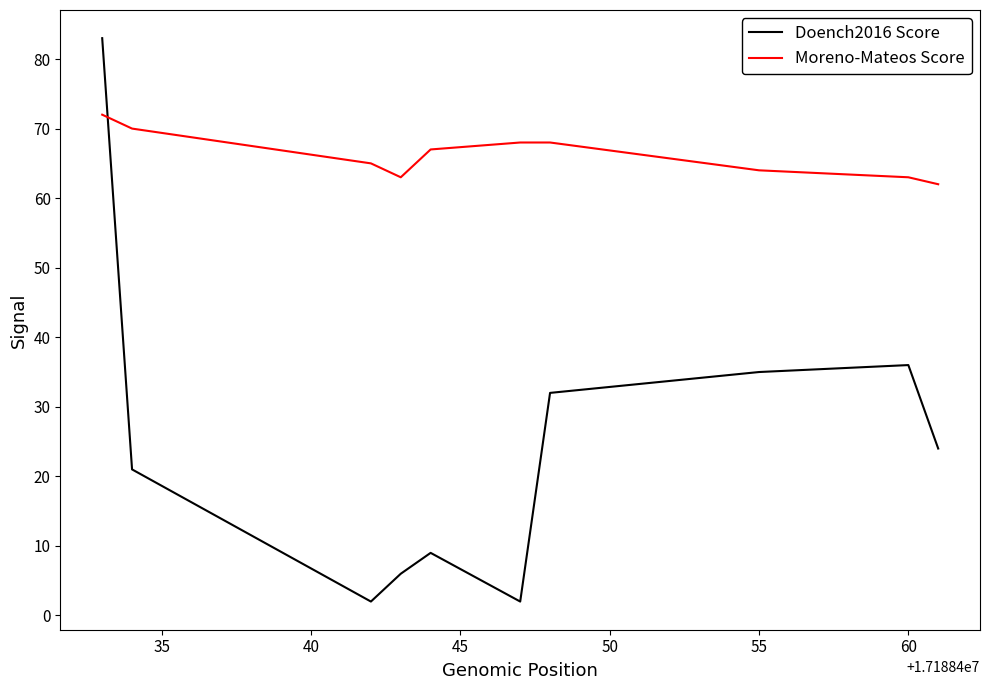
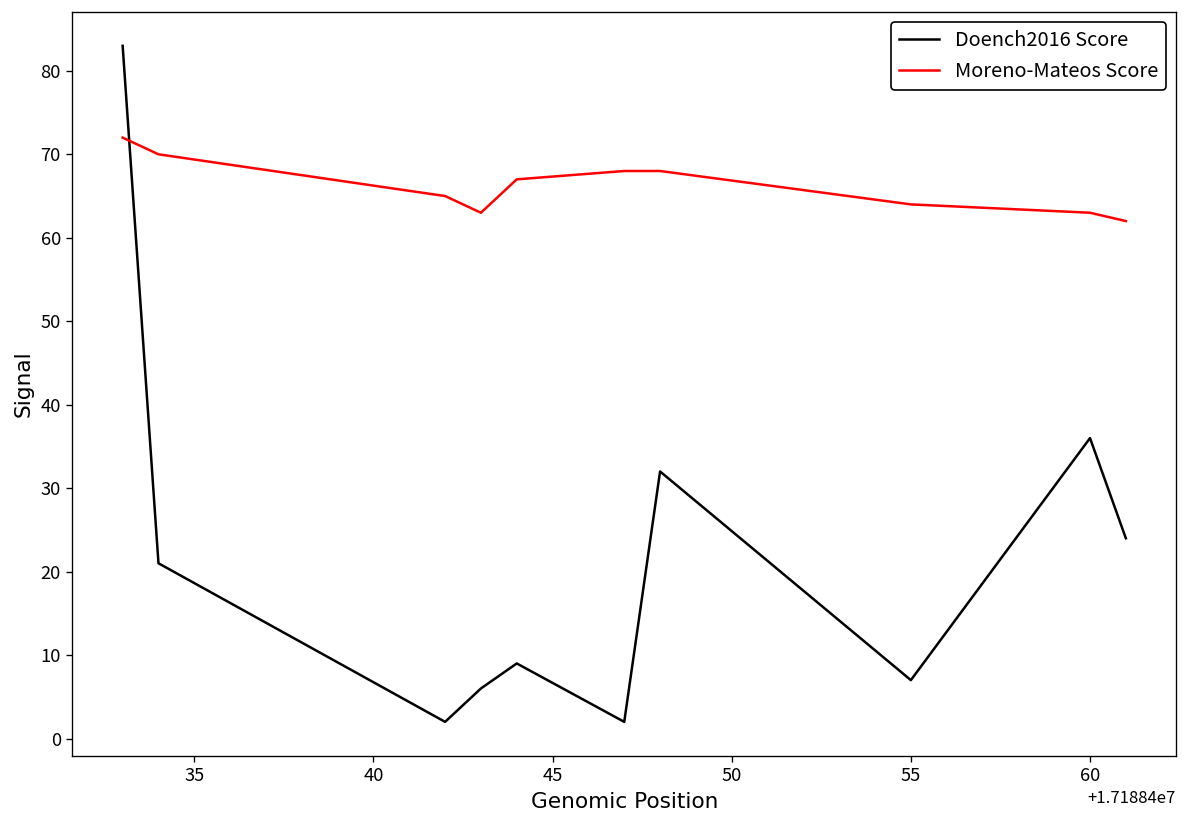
Doench2016 Score, 55: 35 -> 7
